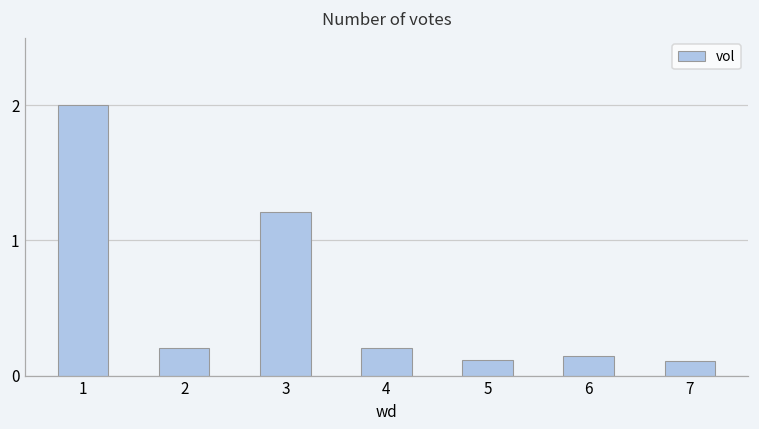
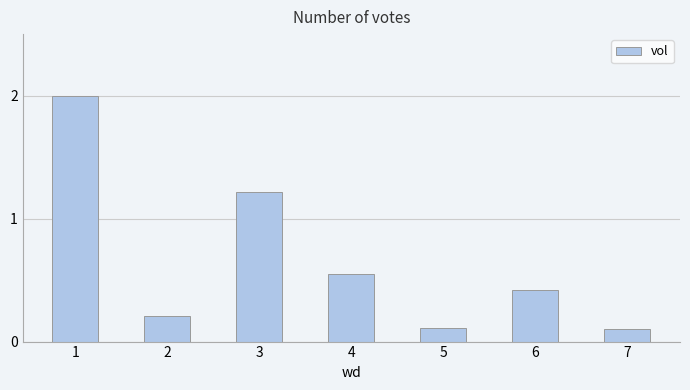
4: 0.20 -> 0.55
6: 0.15 -> 0.42
